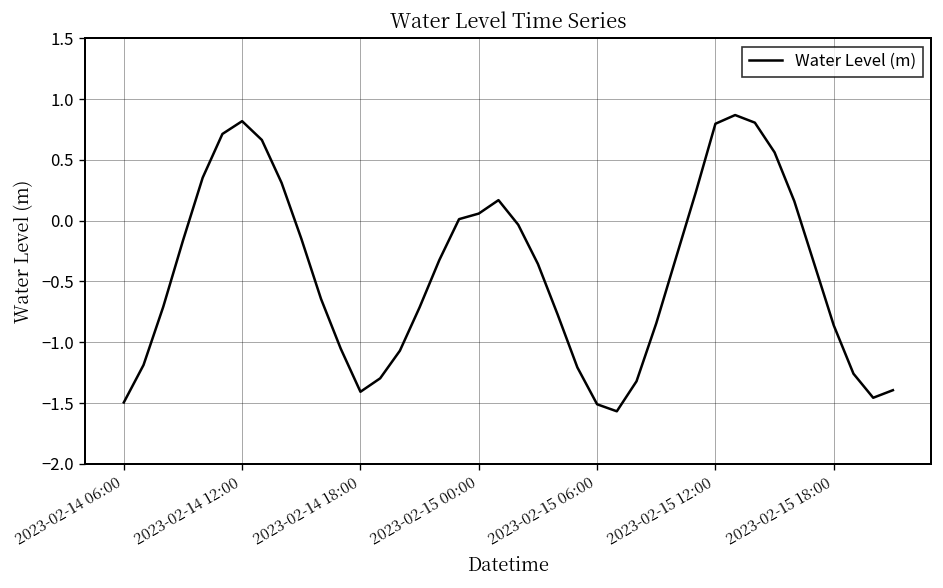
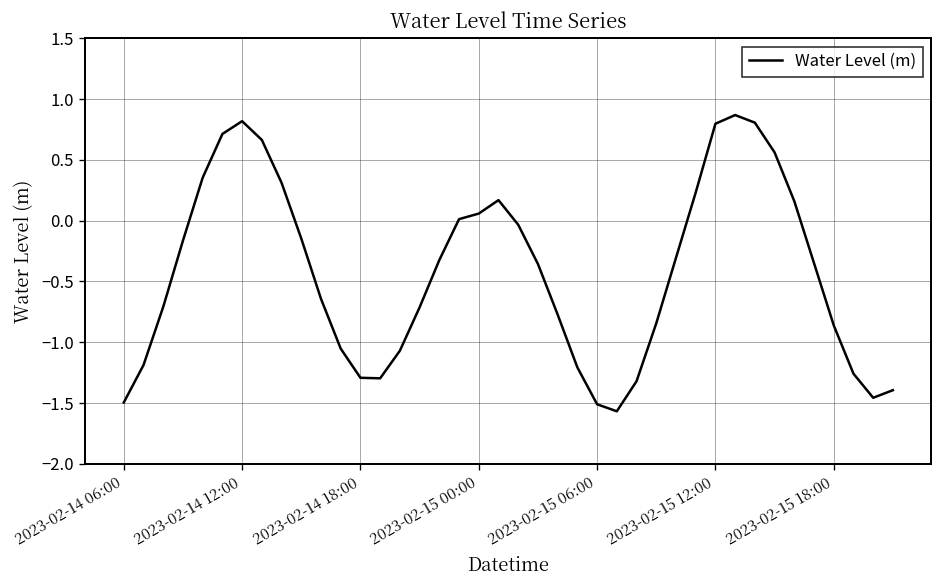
2023-02-14 18:00: -1.41 -> -1.29
